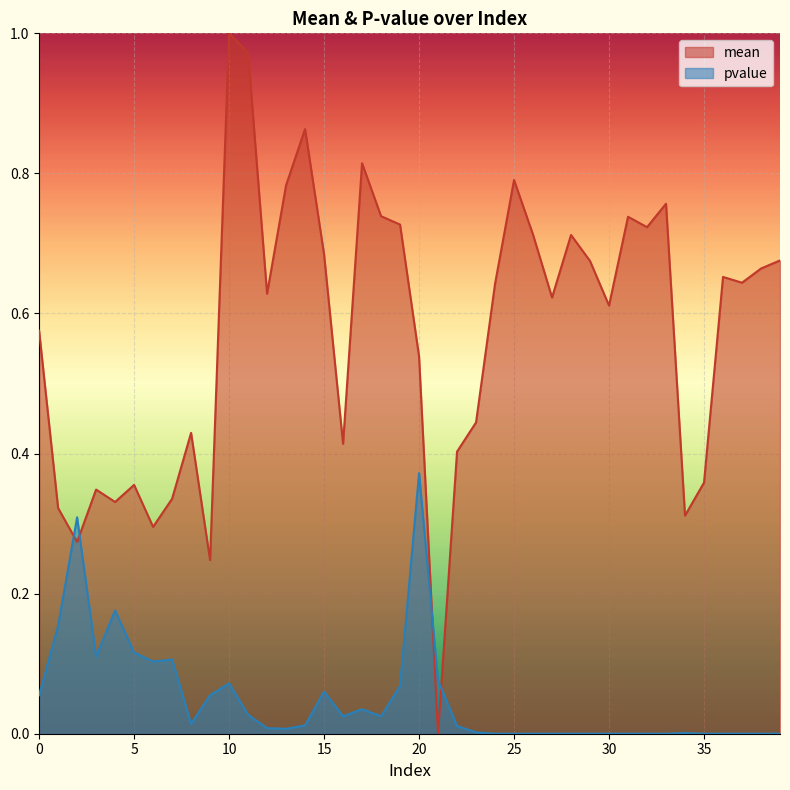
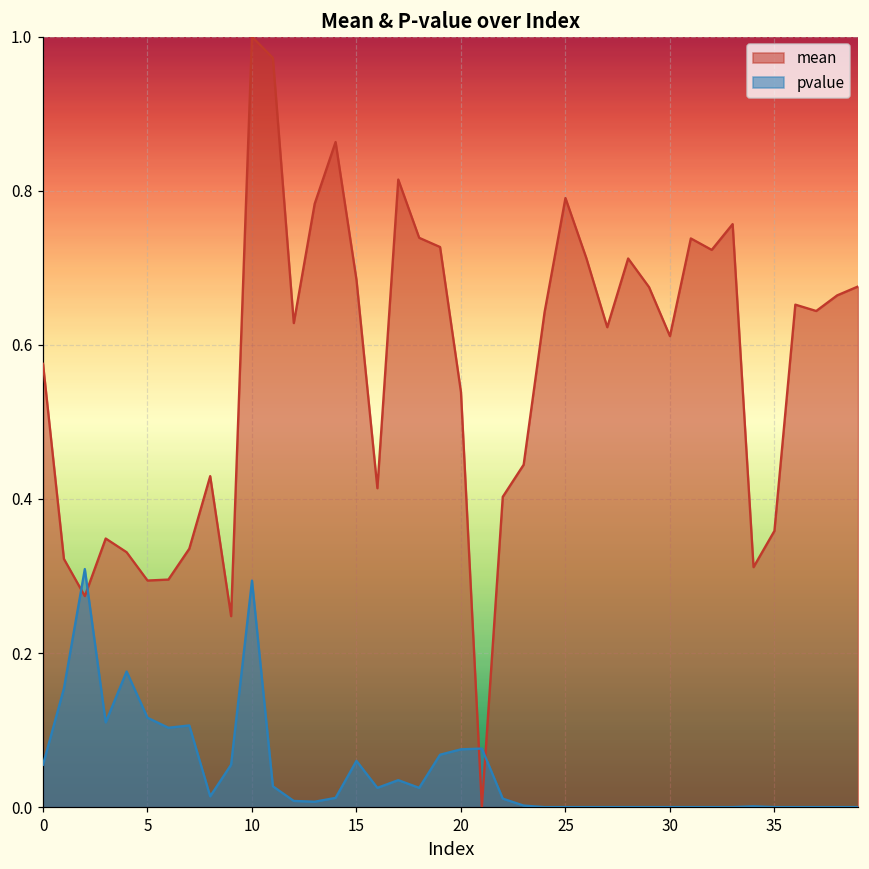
mean, 5: 0.36 -> 0.29
pvalue, 10: 0.07 -> 0.29
pvalue, 20: 0.37 -> 0.08
